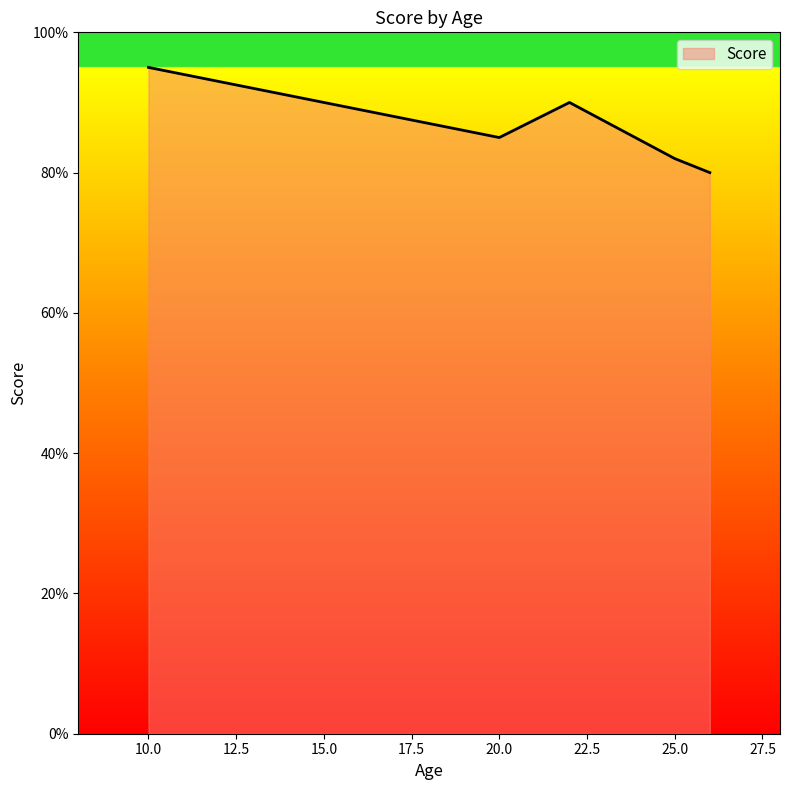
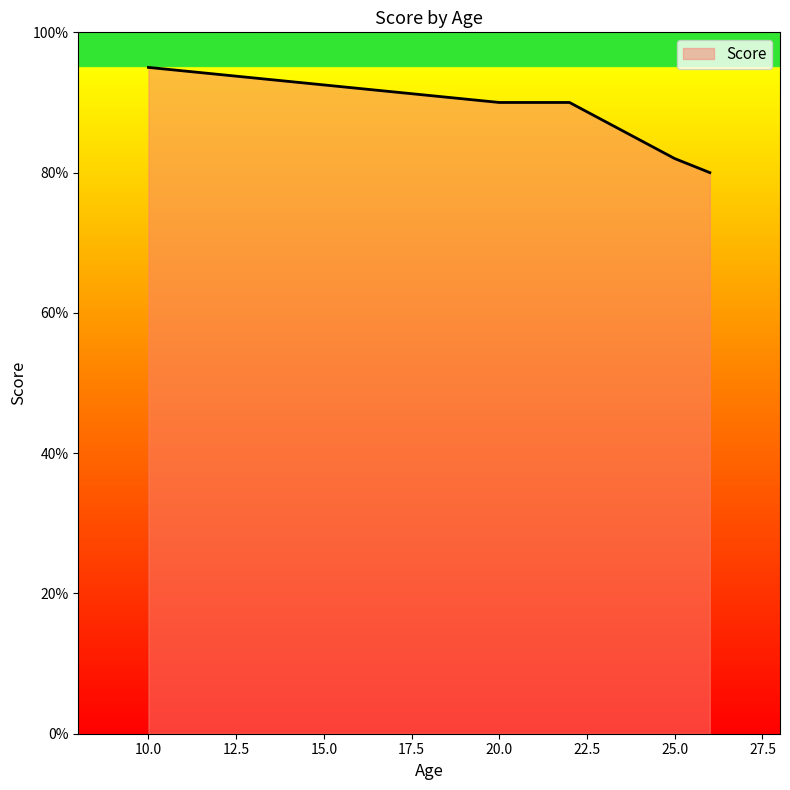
20.0: 85% -> 90%
